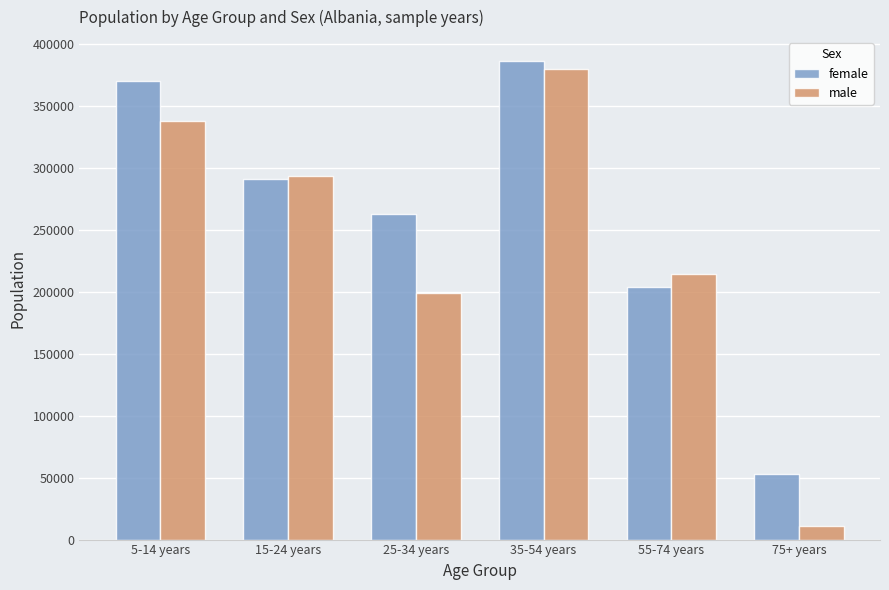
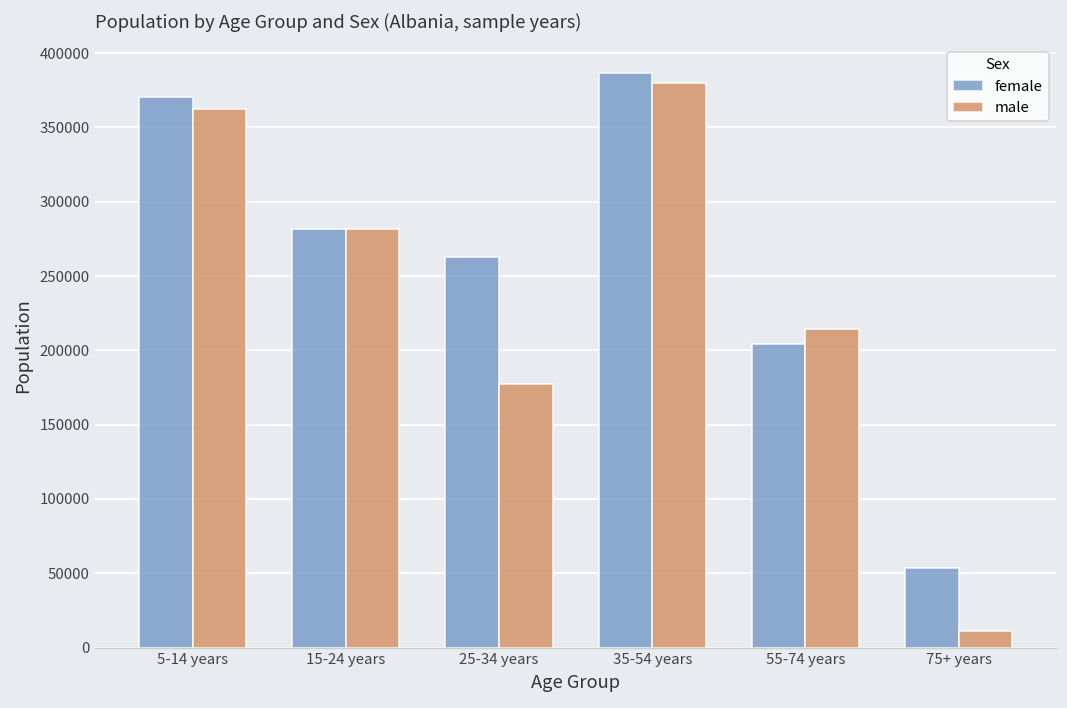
male, 5-14 years: 338000 -> 362000
female, 15-24 years: 291000 -> 282000
male, 15-24 years: 294000 -> 282000
male, 25-34 years: 199000 -> 178000
